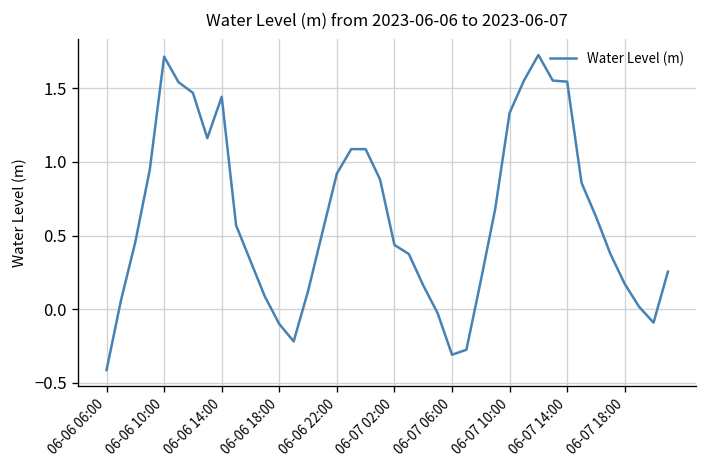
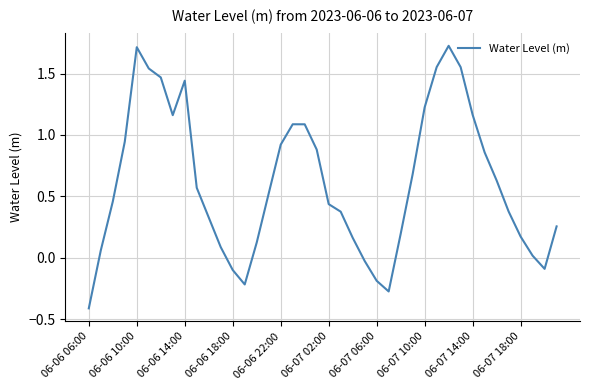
06-07 06:00: -0.31 -> -0.19
06-07 10:00: 1.33 -> 1.23
06-07 14:00: 1.55 -> 1.16
